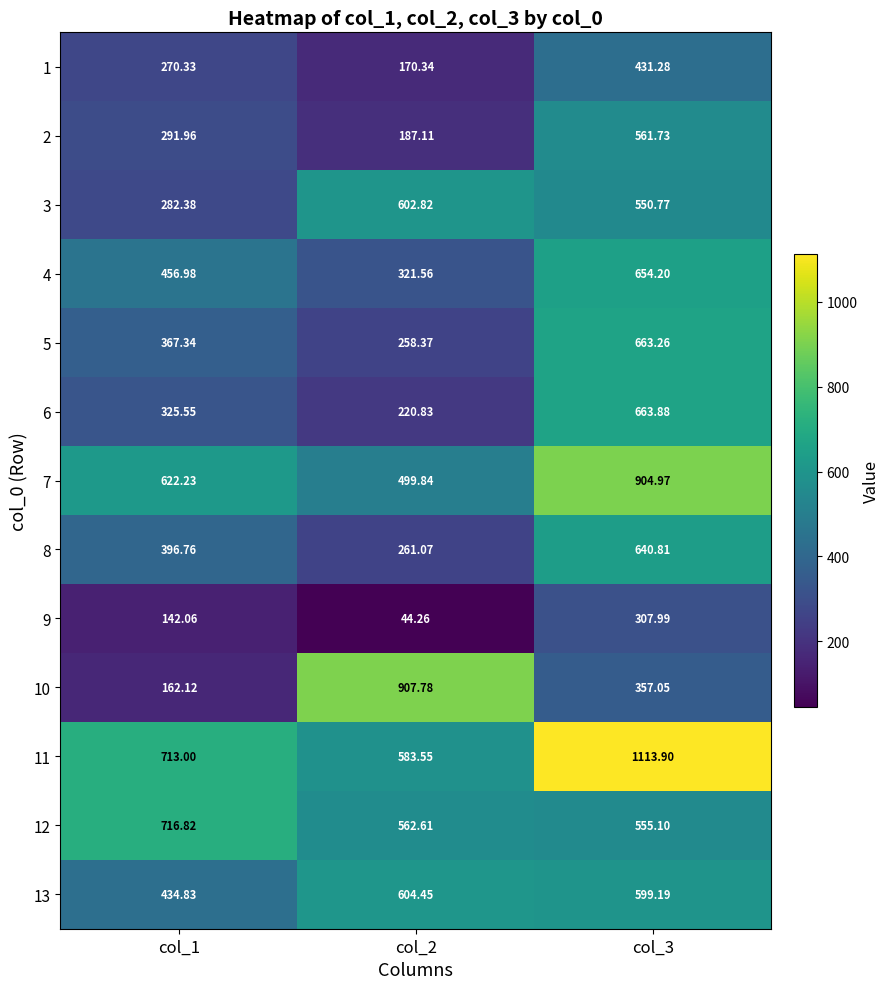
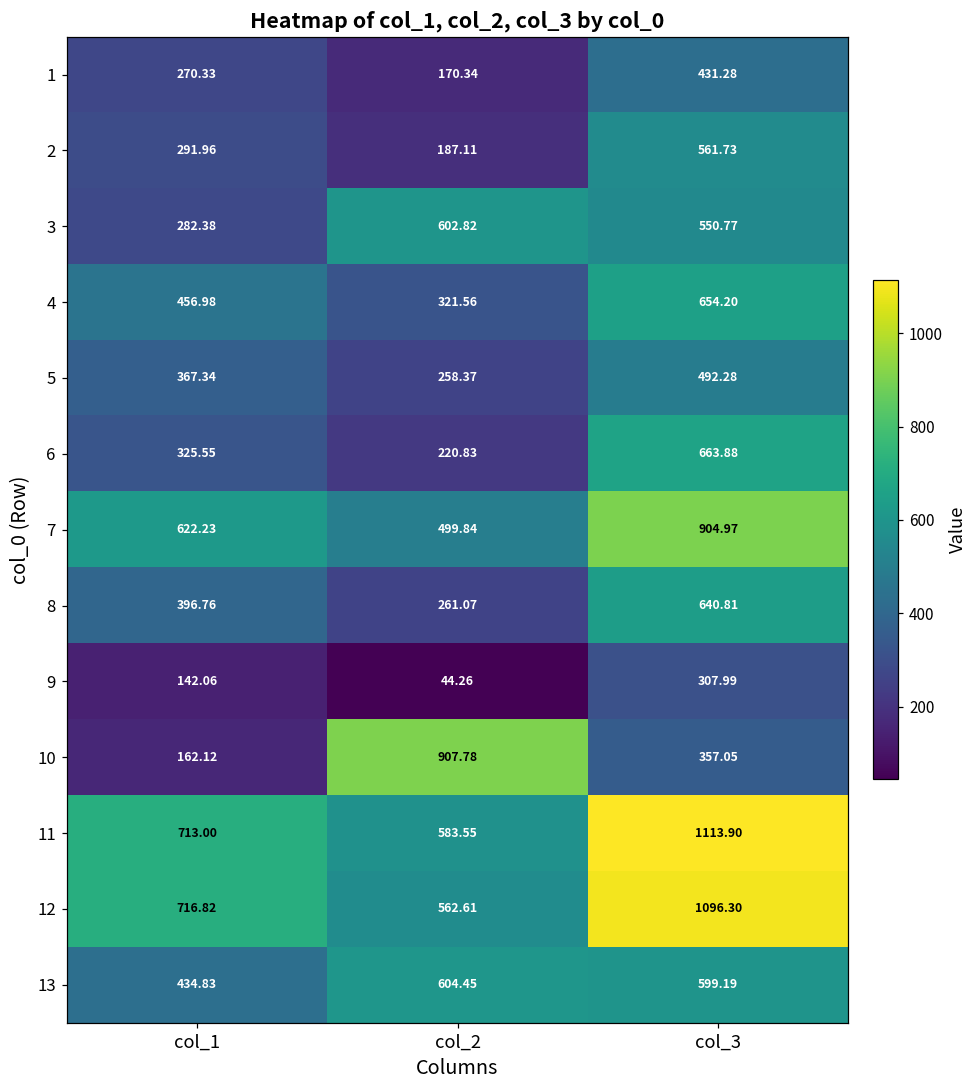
5, col_3: 663.26 -> 492.28
12, col_3: 555.10 -> 1096.30
